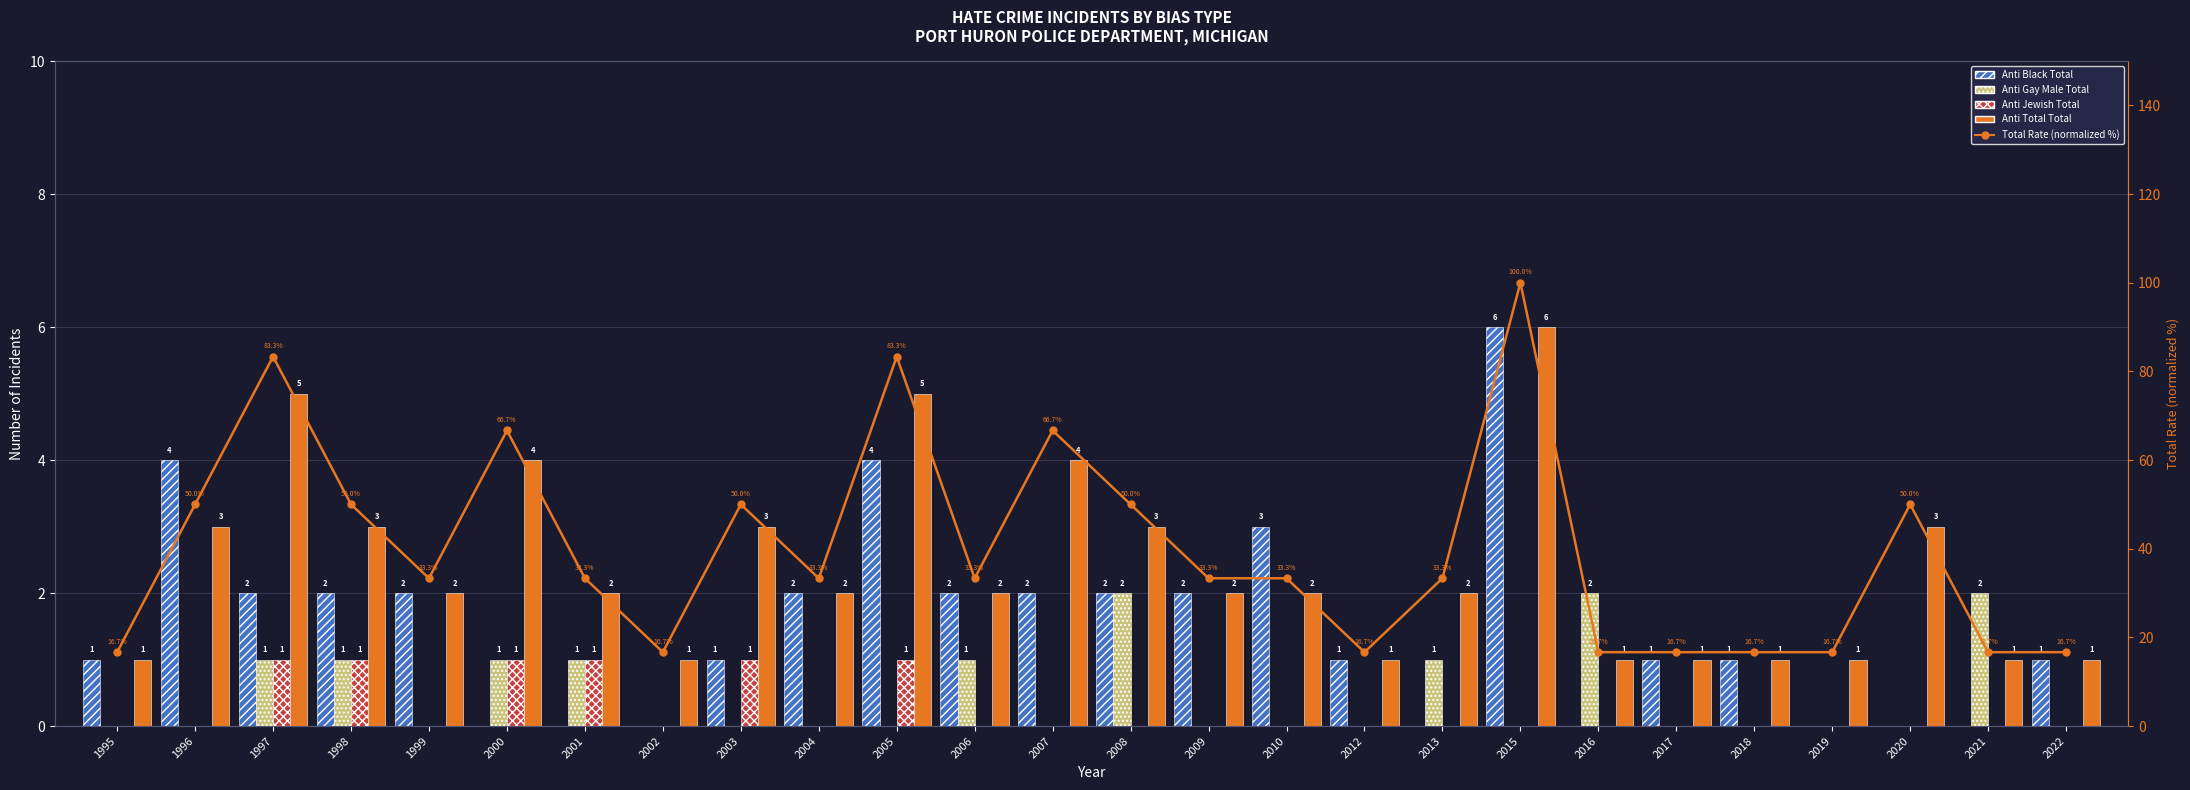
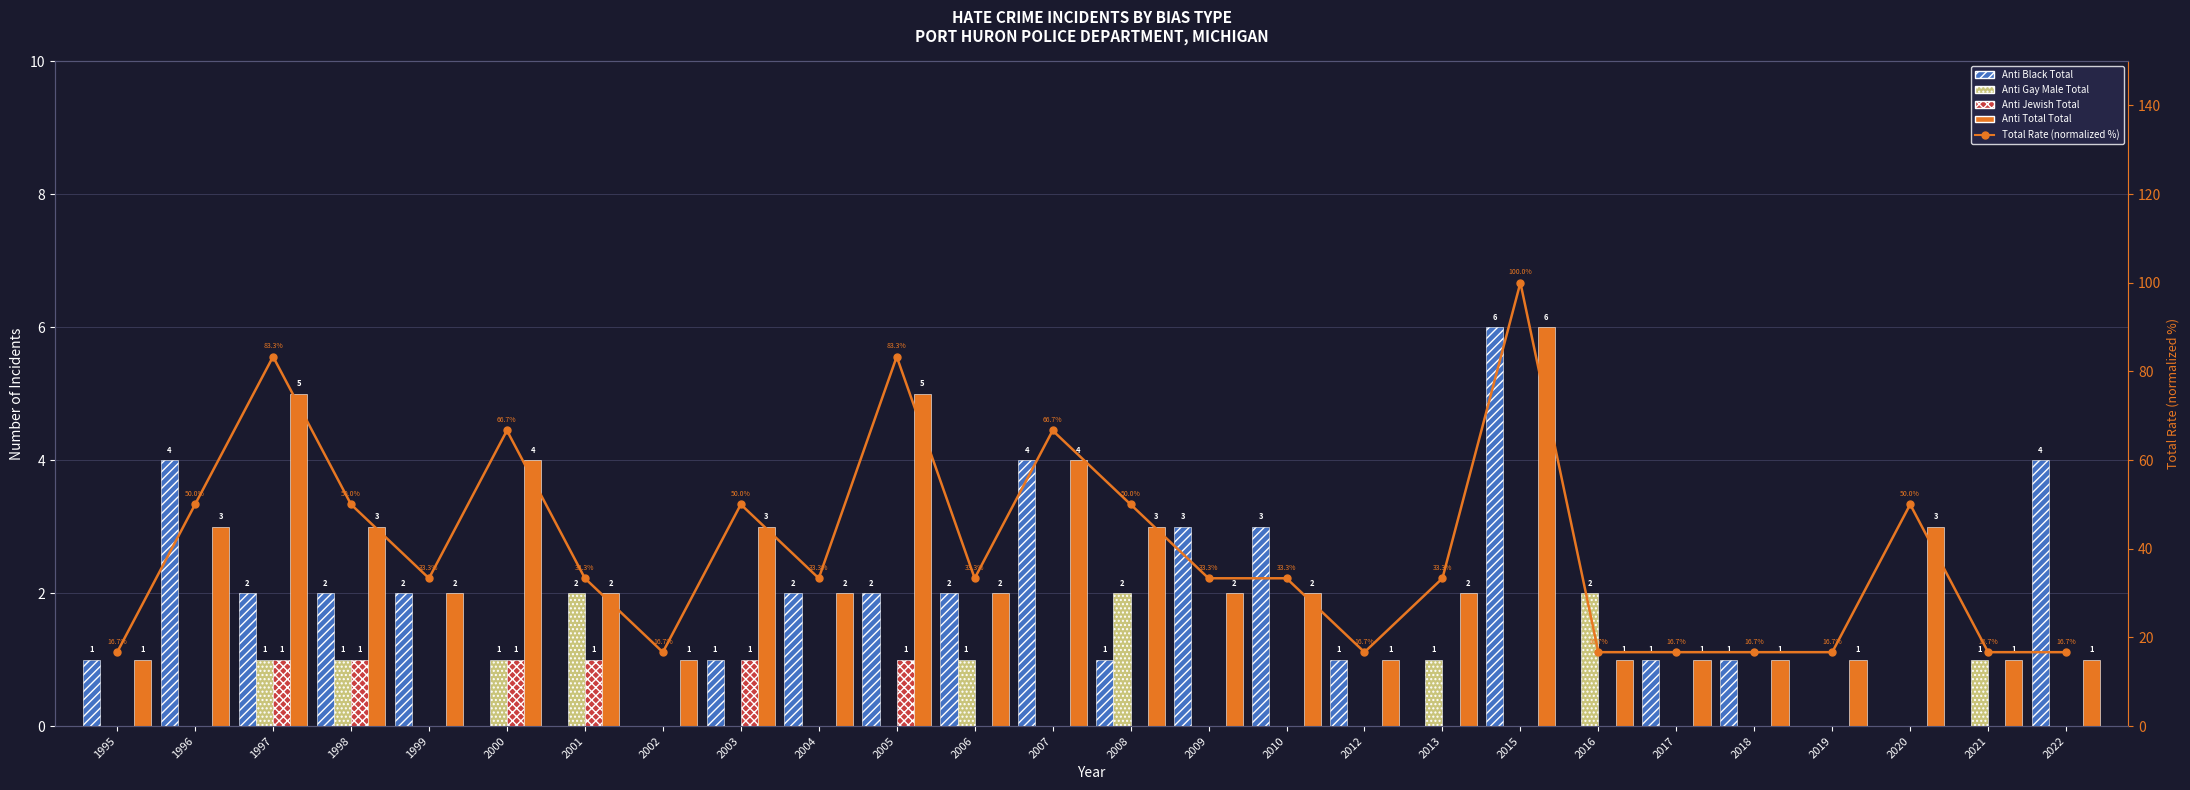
Anti Gay Male Total, 2001: 1 -> 2
Anti Black Total, 2005: 4 -> 2
Anti Black Total, 2007: 2 -> 4
Anti Black Total, 2008: 2 -> 1
Anti Black Total, 2009: 2 -> 3
Anti Gay Male Total, 2021: 2 -> 1
Anti Black Total, 2022: 1 -> 4
